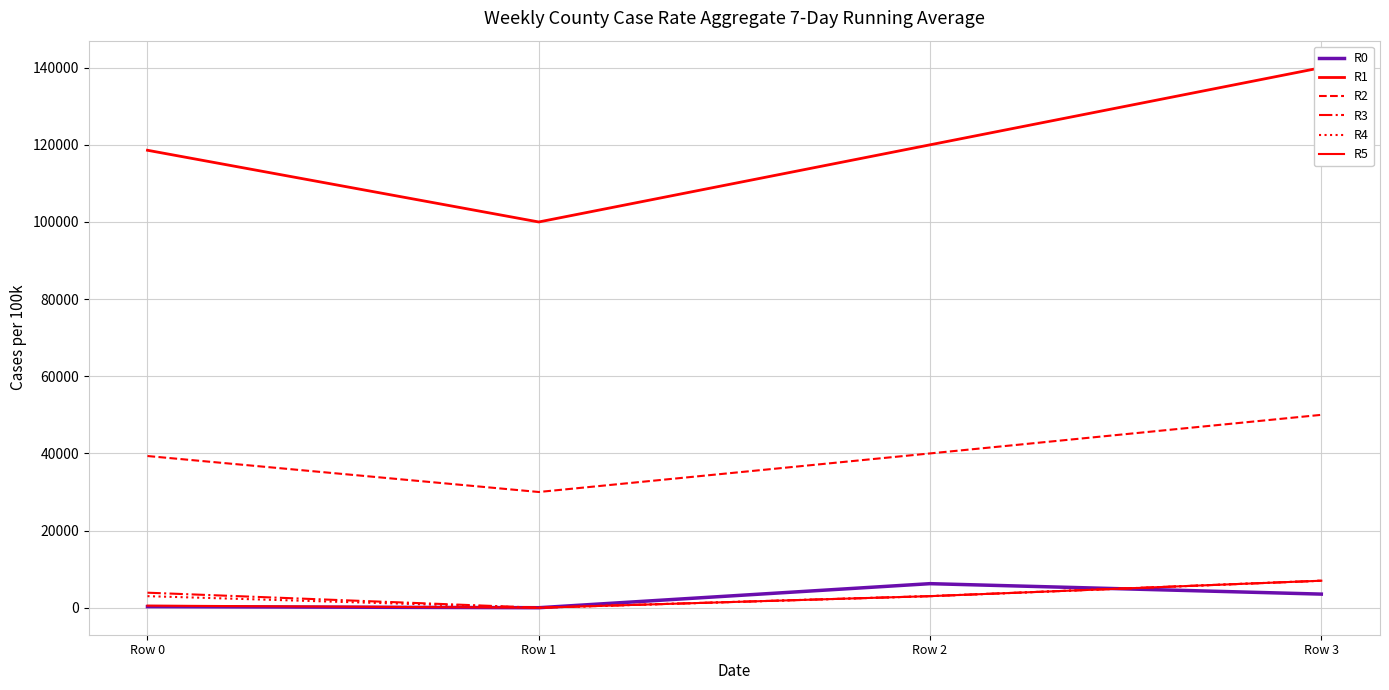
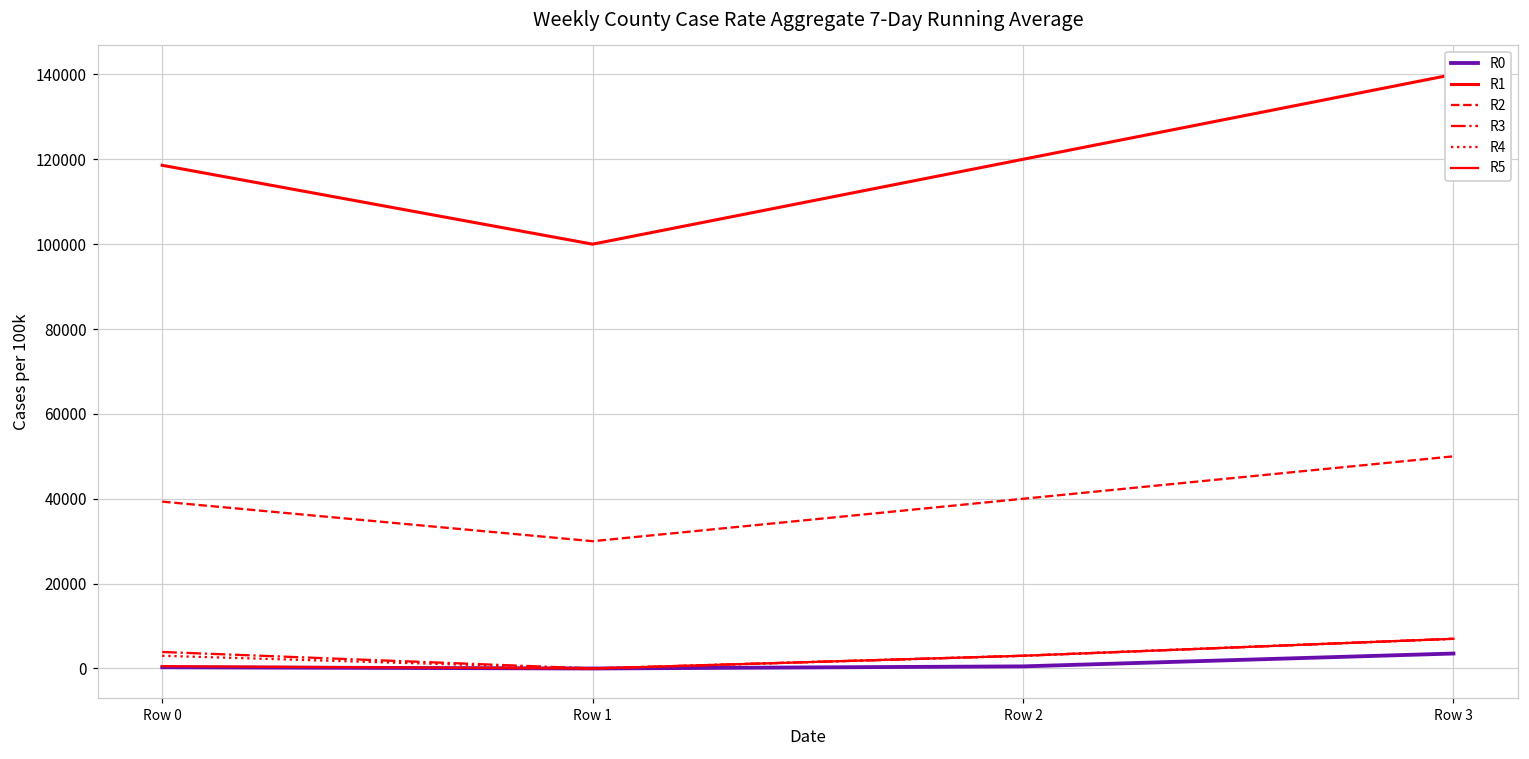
R0, Row 2: 6000 -> 1000
